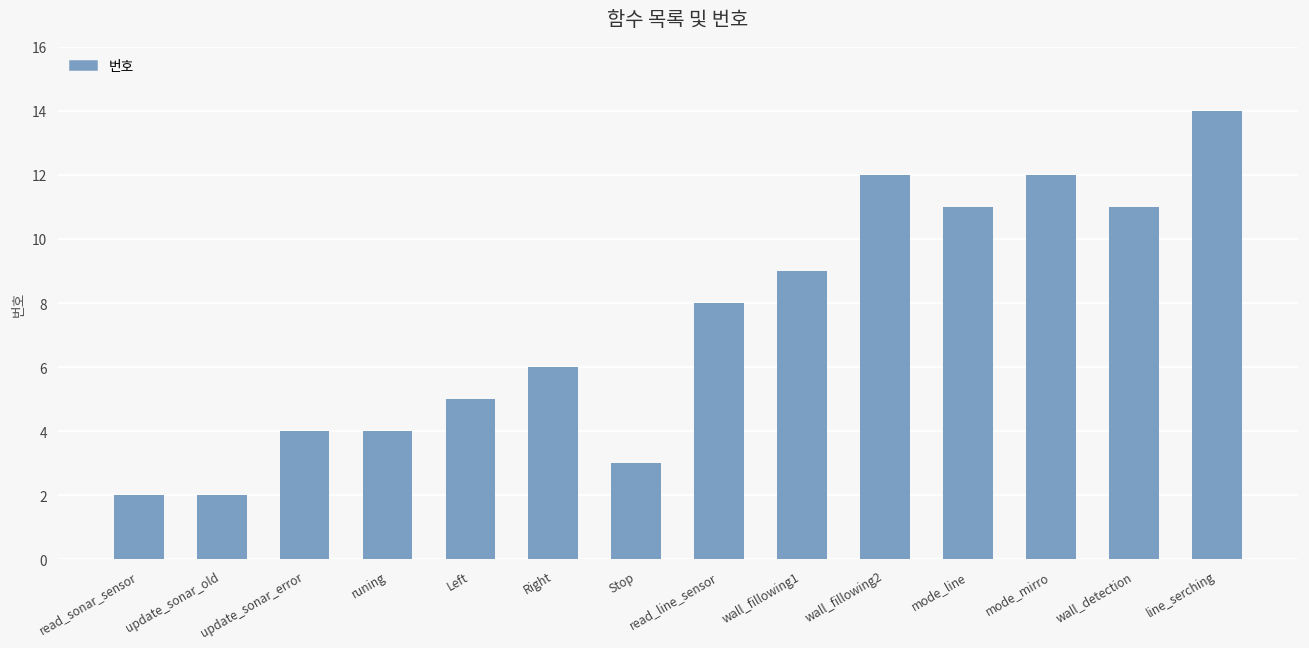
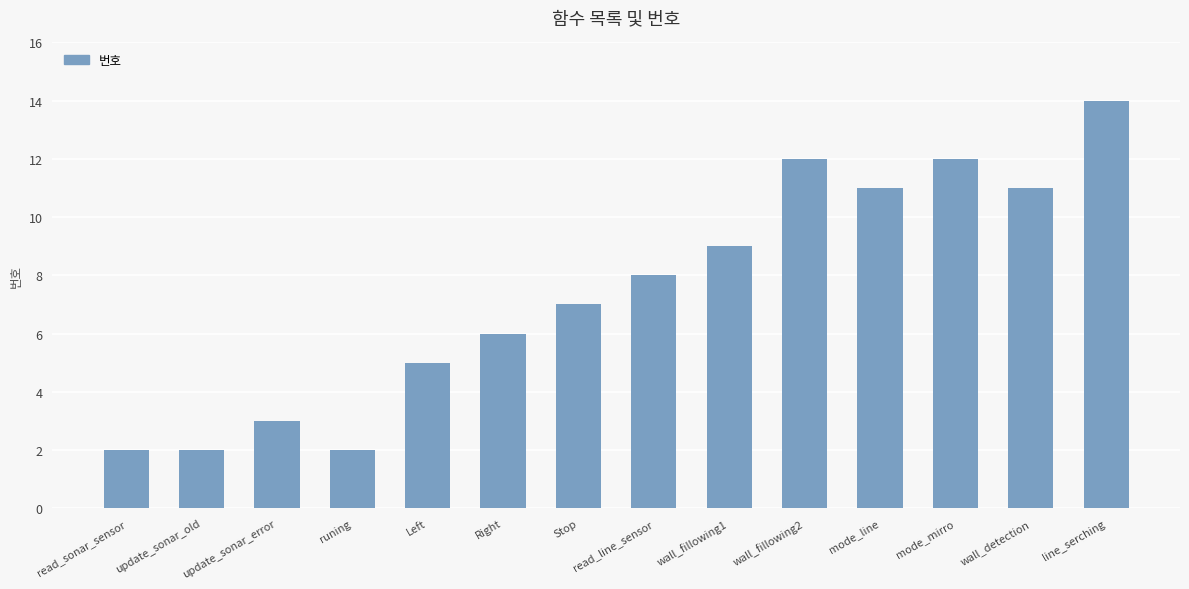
update_sonar_error: 4 -> 3
runing: 4 -> 2
Stop: 3 -> 7
